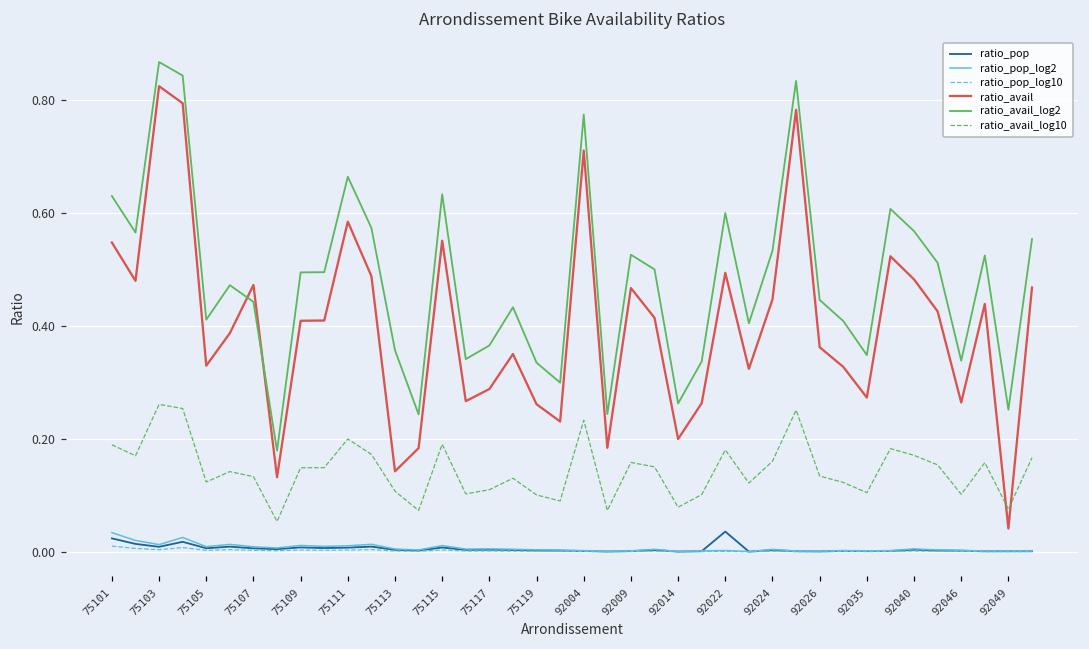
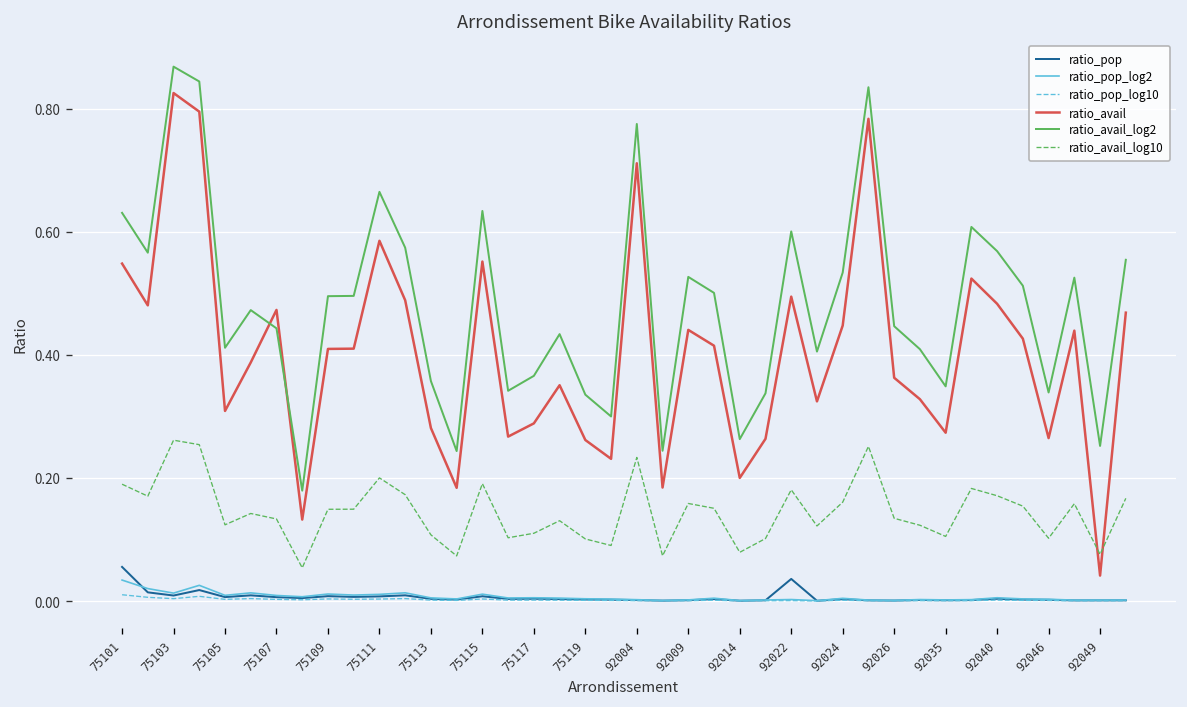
ratio_pop, 75101: 0.02 -> 0.06
ratio_avail, 75105: 0.33 -> 0.31
ratio_avail, 75113: 0.14 -> 0.28
ratio_avail, 92009: 0.47 -> 0.44
